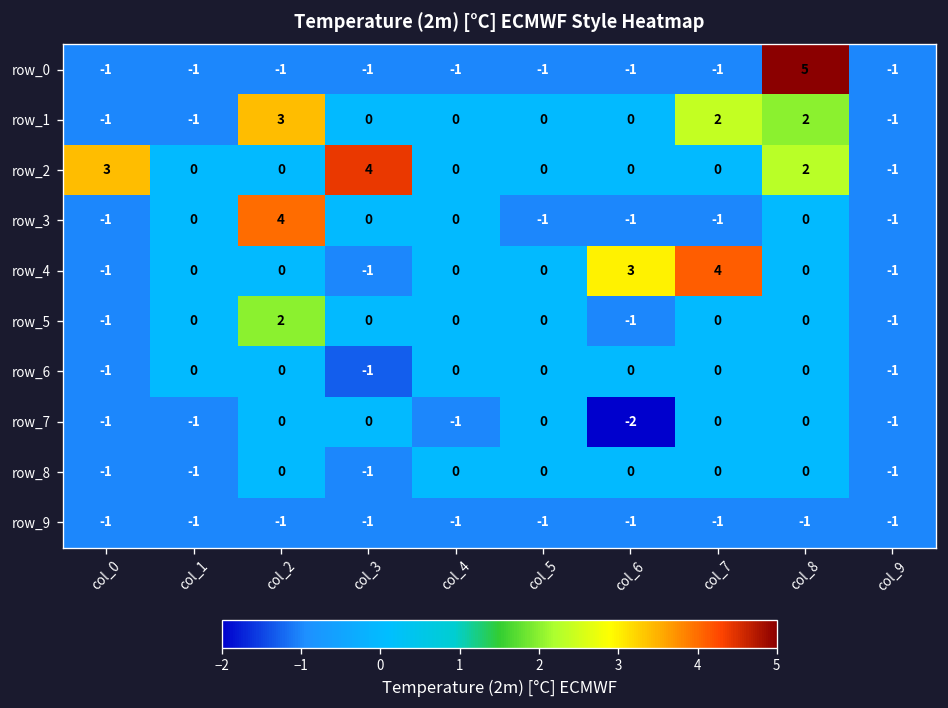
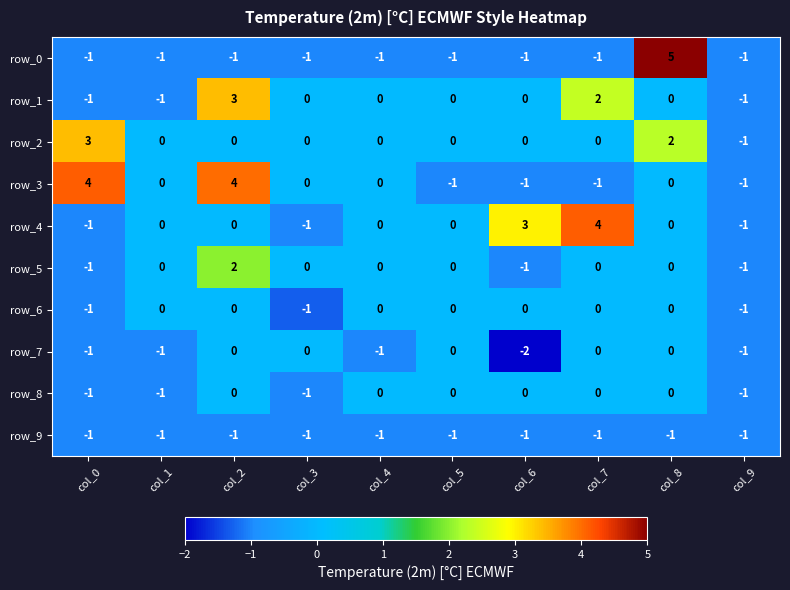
row_1, col_8: 2 -> 0
row_2, col_3: 4 -> 0
row_3, col_0: -1 -> 4
